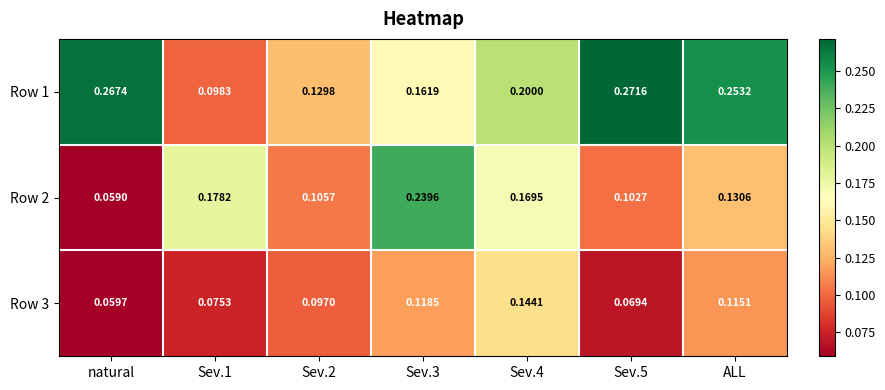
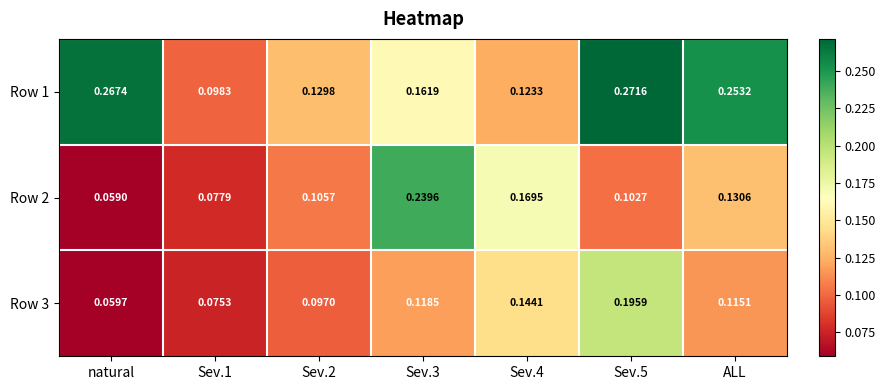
Row 1, Sev.4: 0.2000 -> 0.1233
Row 2, Sev.1: 0.1782 -> 0.0779
Row 3, Sev.5: 0.0694 -> 0.1959
